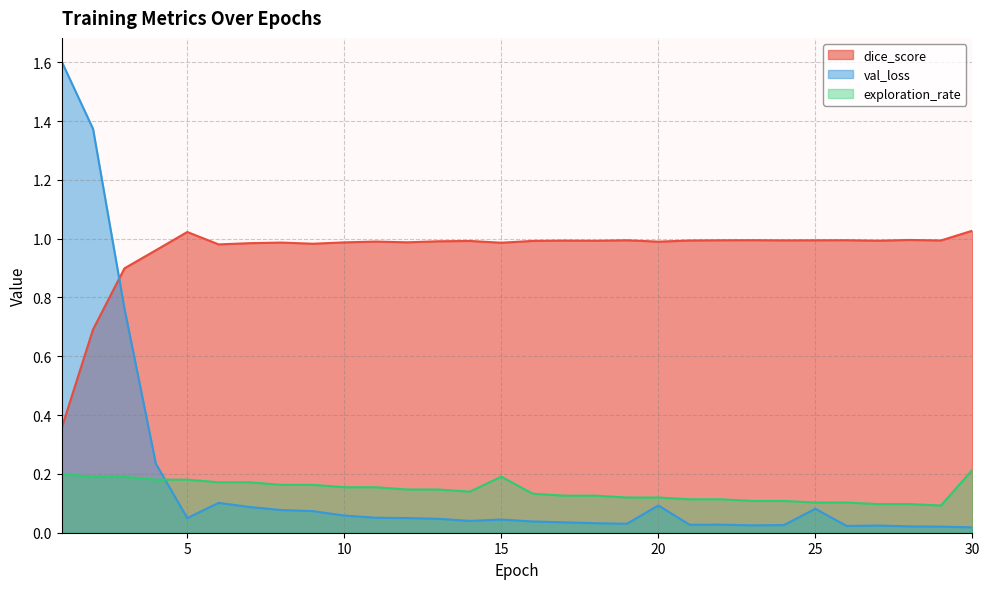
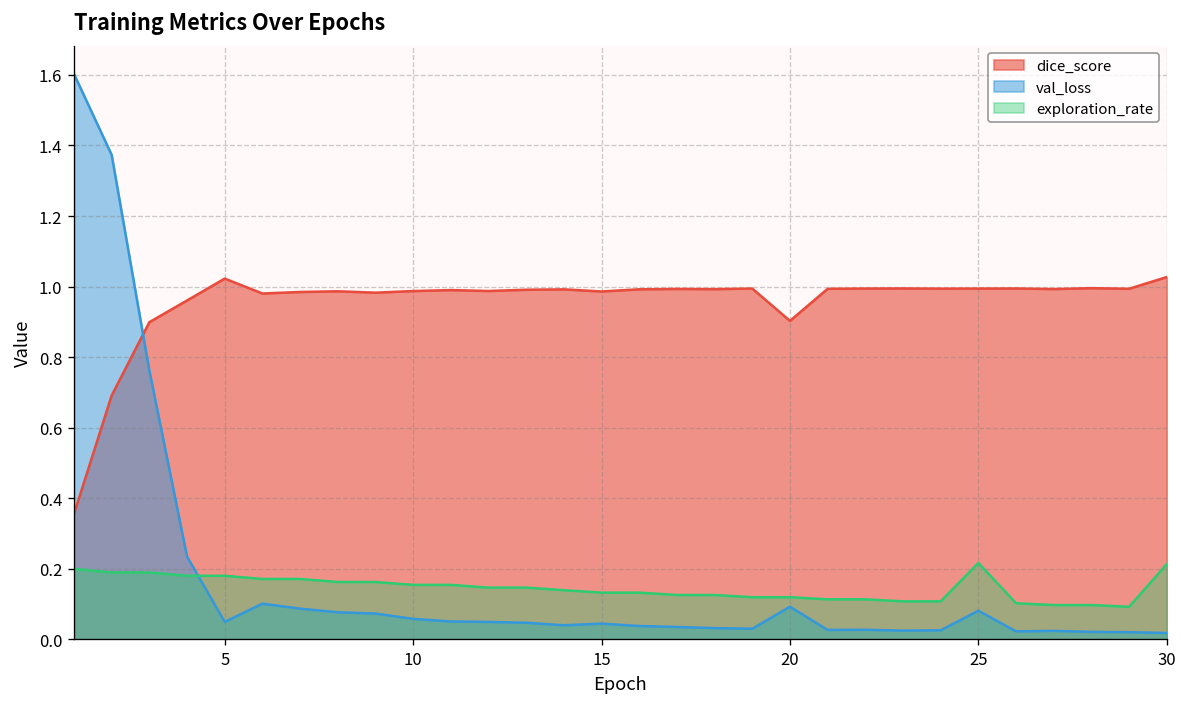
exploration_rate, 15: 0.19 -> 0.13
dice_score, 20: 0.99 -> 0.90
exploration_rate, 25: 0.10 -> 0.22
